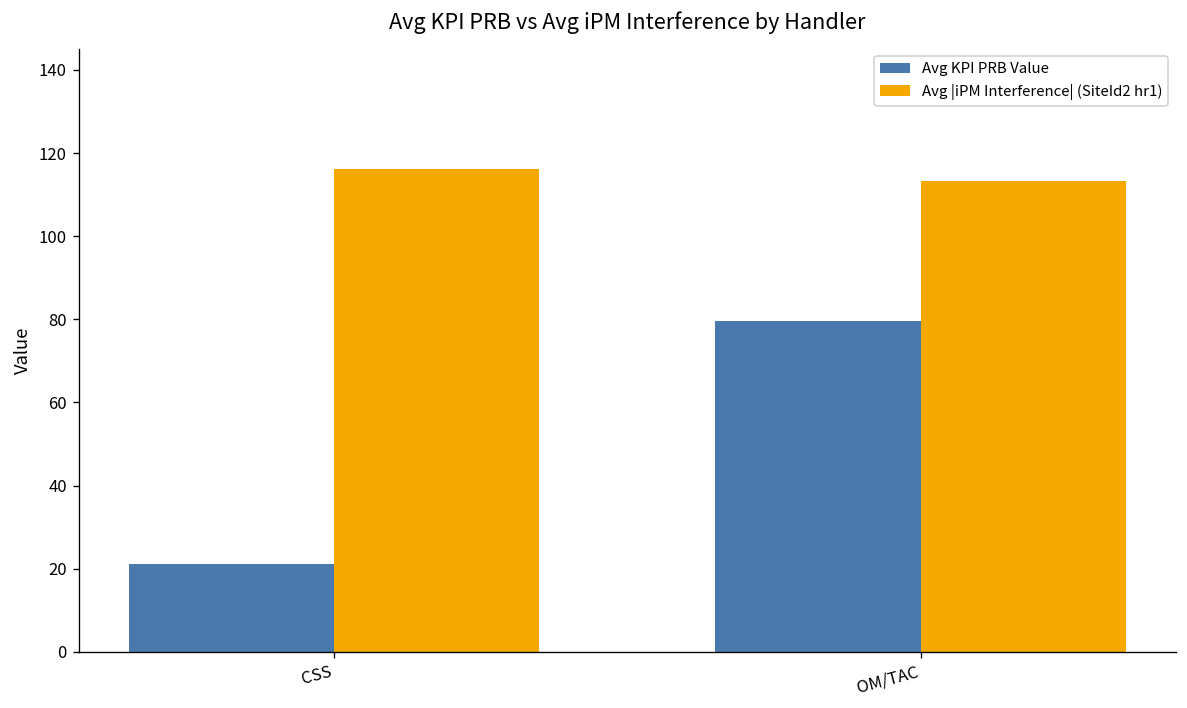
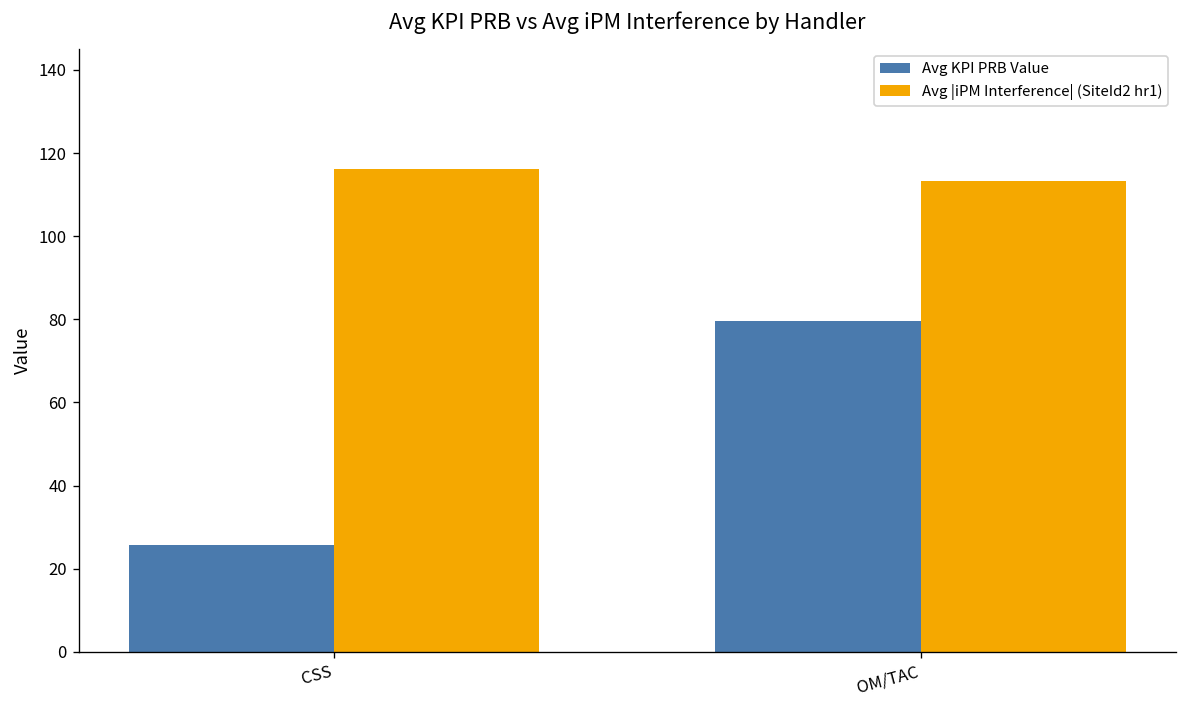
Avg KPI PRB Value, CSS: 21 -> 26
